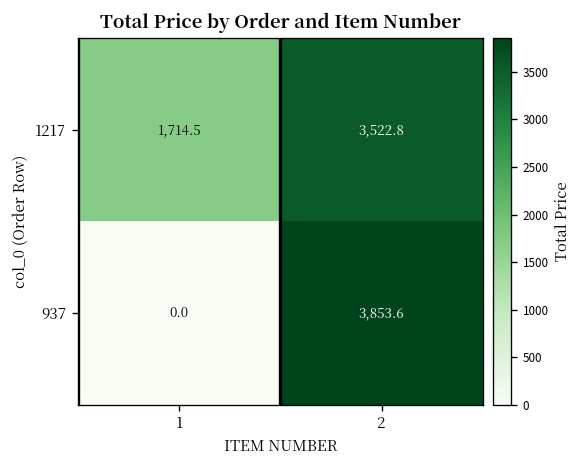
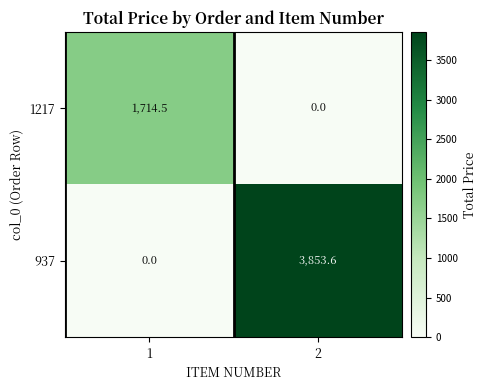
1217, 2: 3,522.8 -> 0.0
